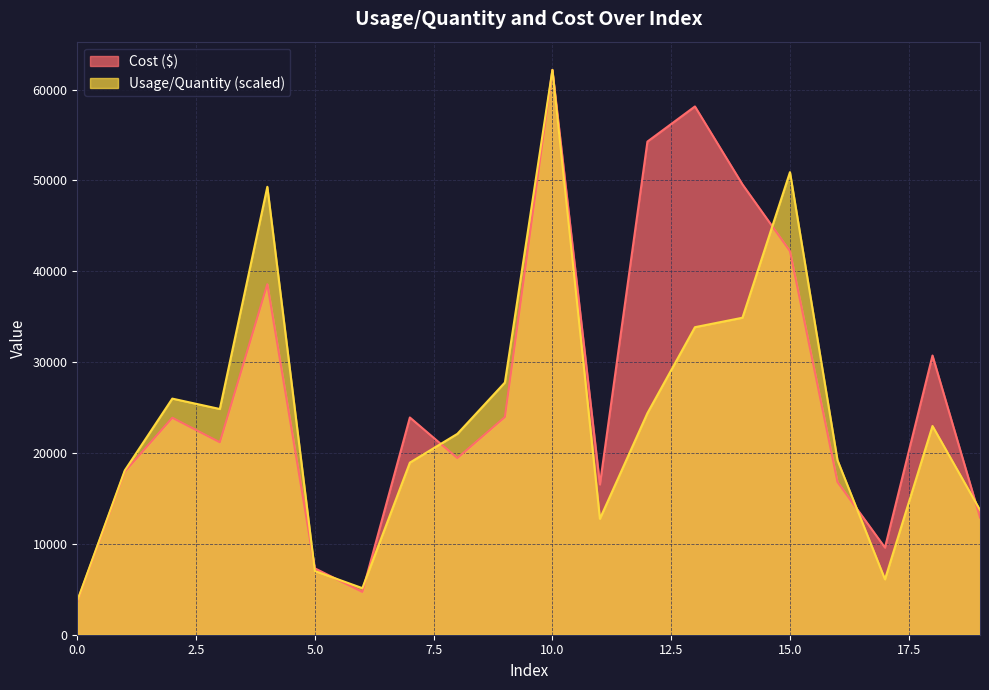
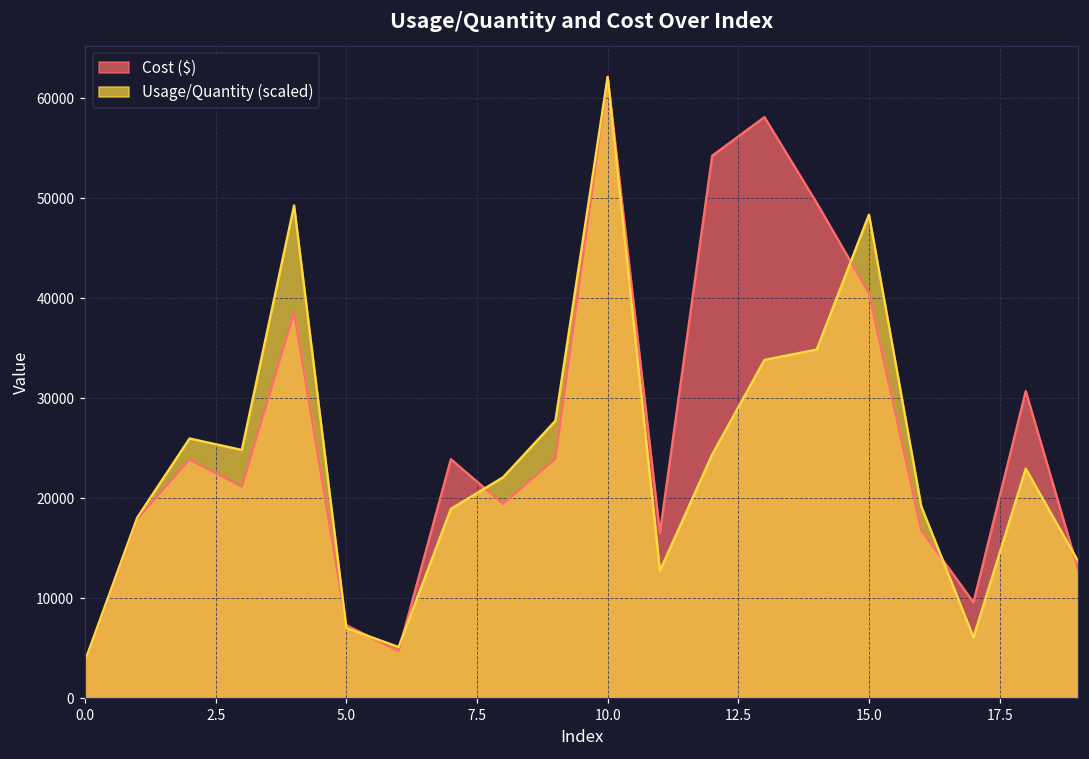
Cost ($), 15.0: 42000 -> 41000
Usage/Quantity (scaled), 15.0: 51000 -> 48000
